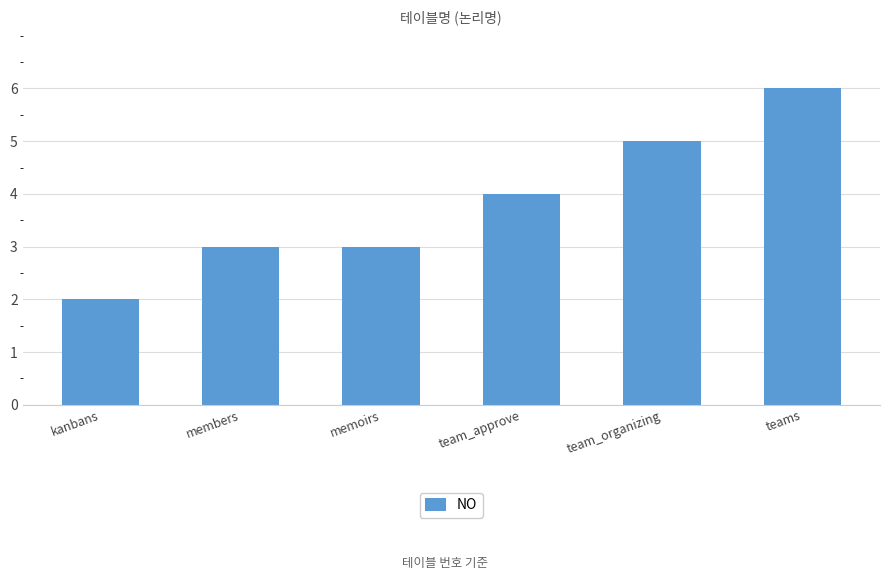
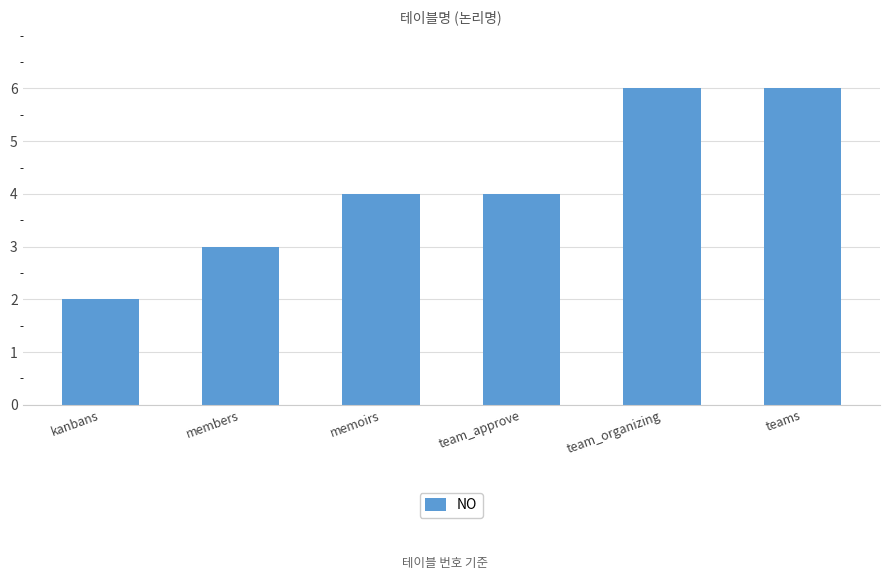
memoirs: 3 -> 4
team_organizing: 5 -> 6
